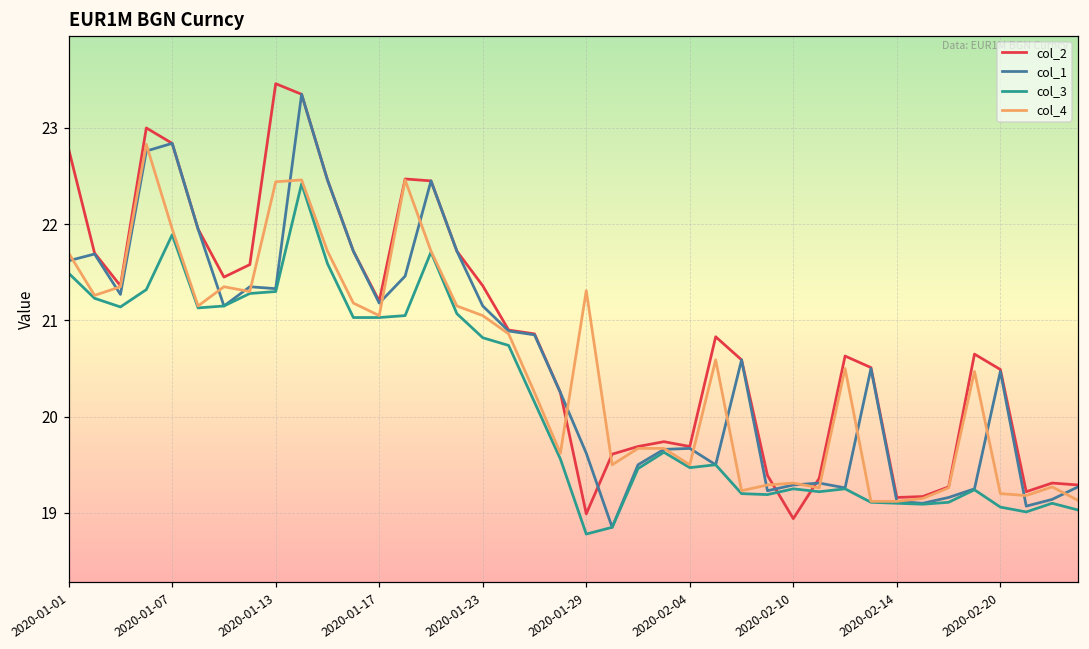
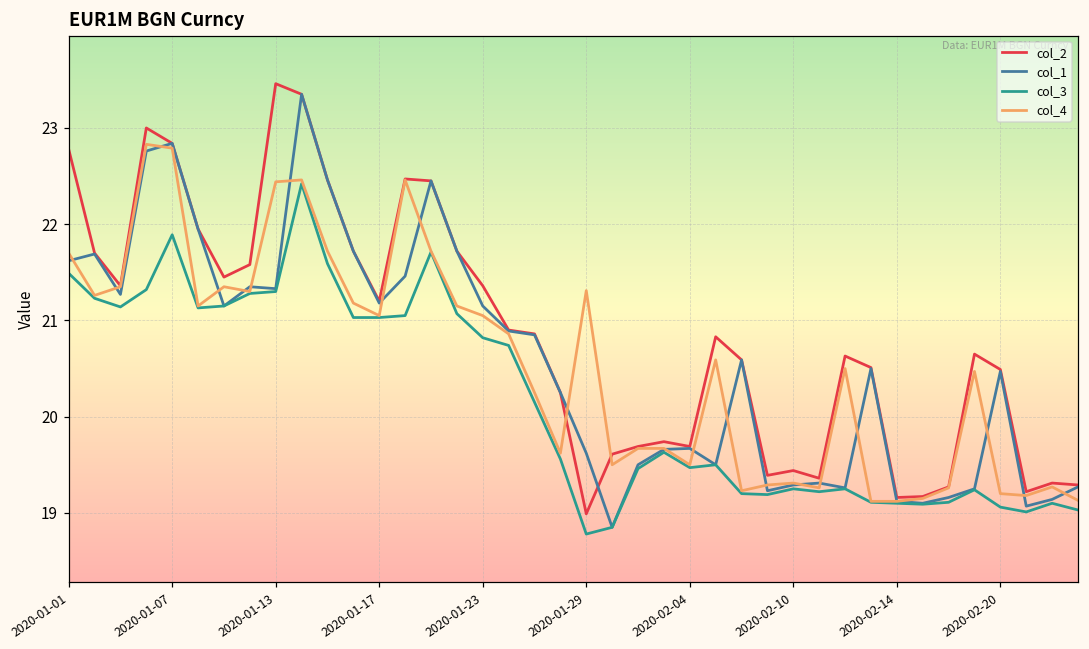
col_4, 2020-01-07: 22.0 -> 22.8
col_2, 2020-02-10: 18.9 -> 19.4
